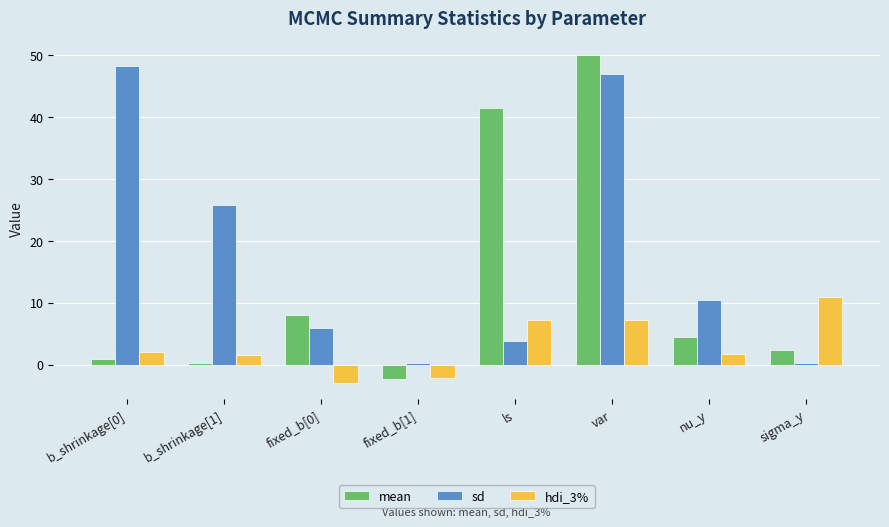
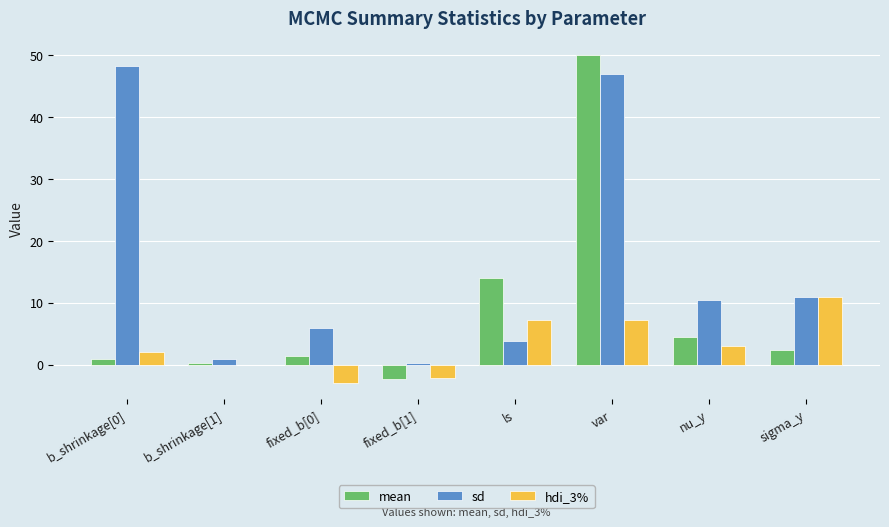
sd, b_shrinkage[1]: 26 -> 1
hdi_3%, b_shrinkage[1]: 2 -> 0
mean, fixed_b[0]: 8 -> 1
mean, ls: 41 -> 14
hdi_3%, nu_y: 2 -> 3
sd, sigma_y: 0 -> 11
